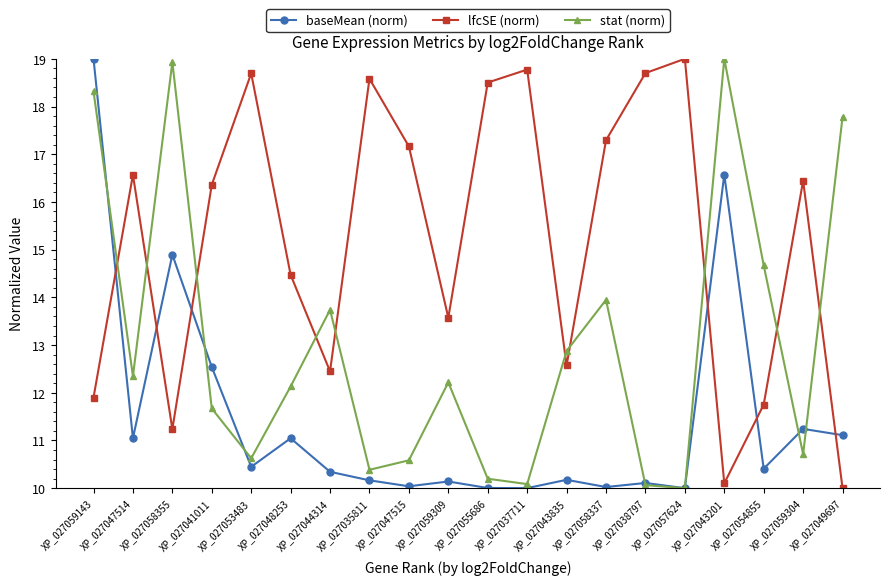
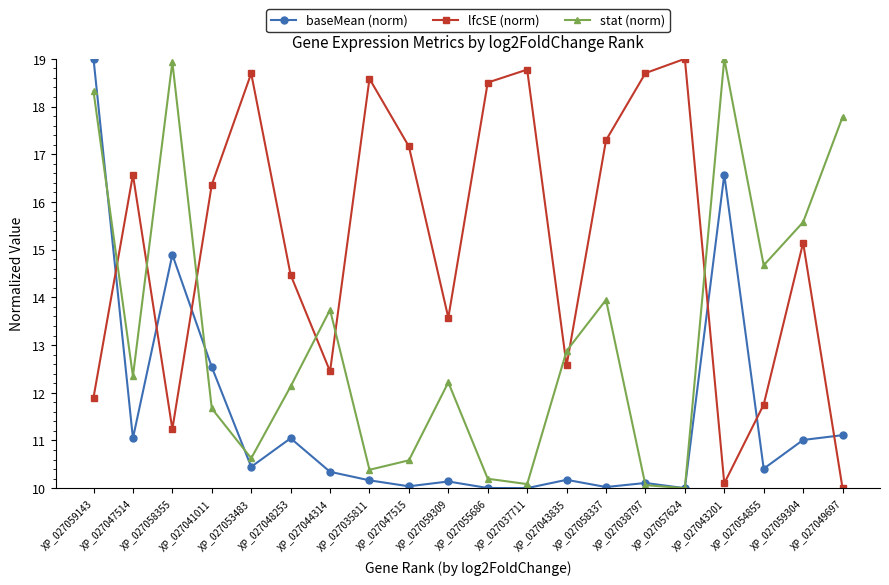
baseMean (norm), XP_027059304: 11.2 -> 11.0
lfcSE (norm), XP_027059304: 16.4 -> 15.1
stat (norm), XP_027059304: 10.7 -> 15.6
